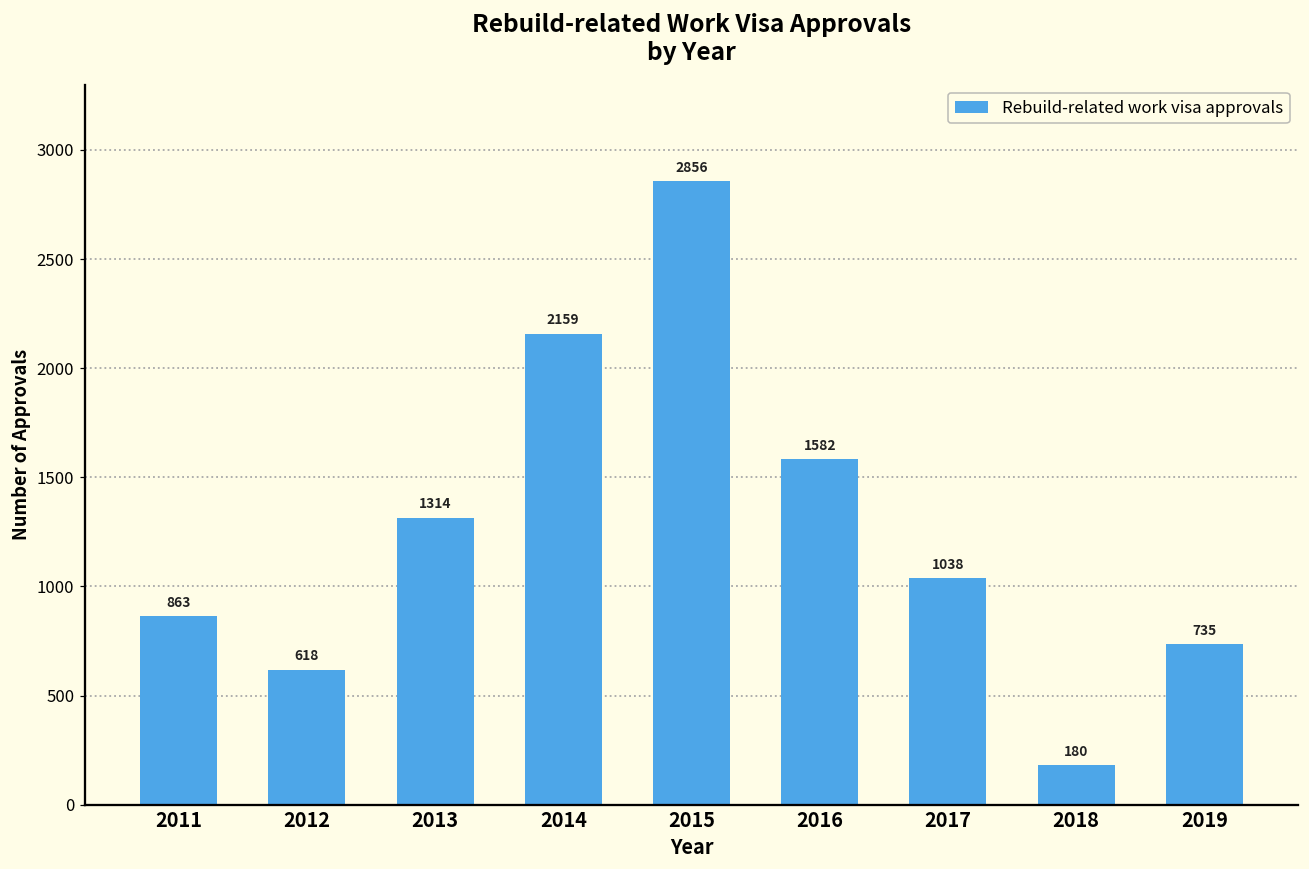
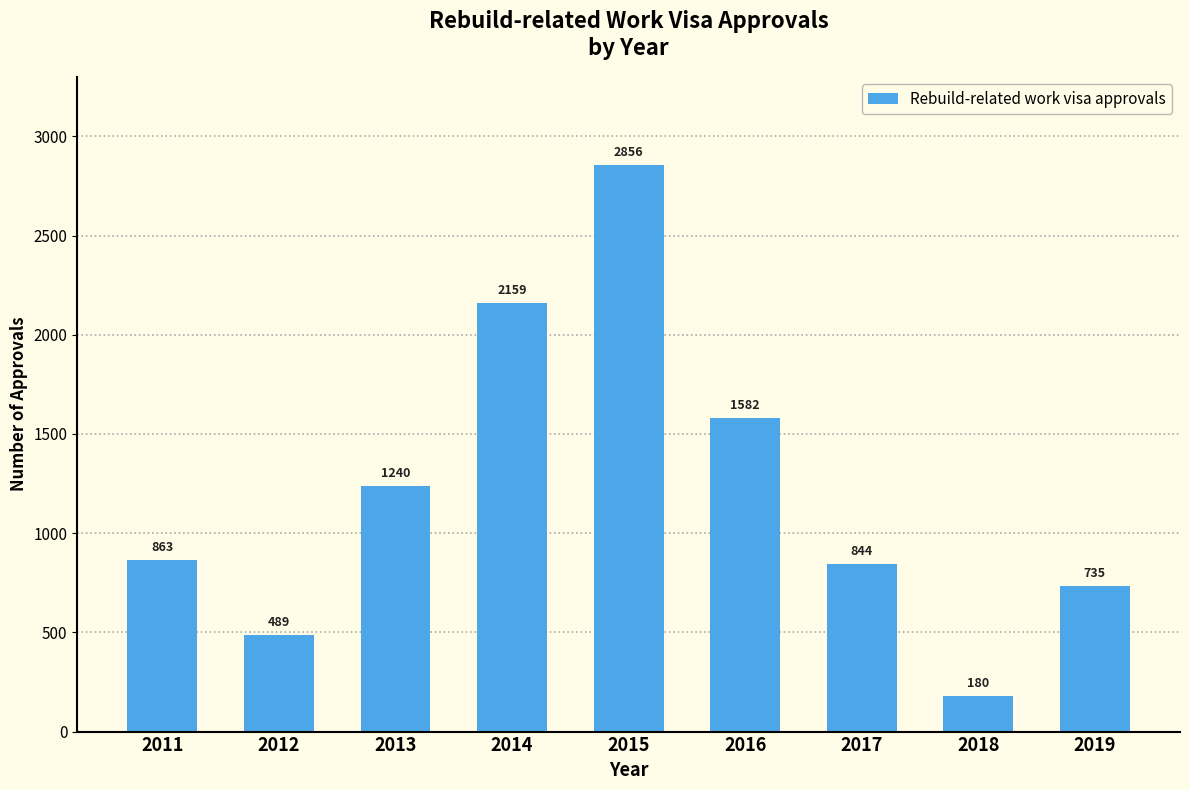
2012: 618 -> 489
2013: 1314 -> 1240
2017: 1038 -> 844
